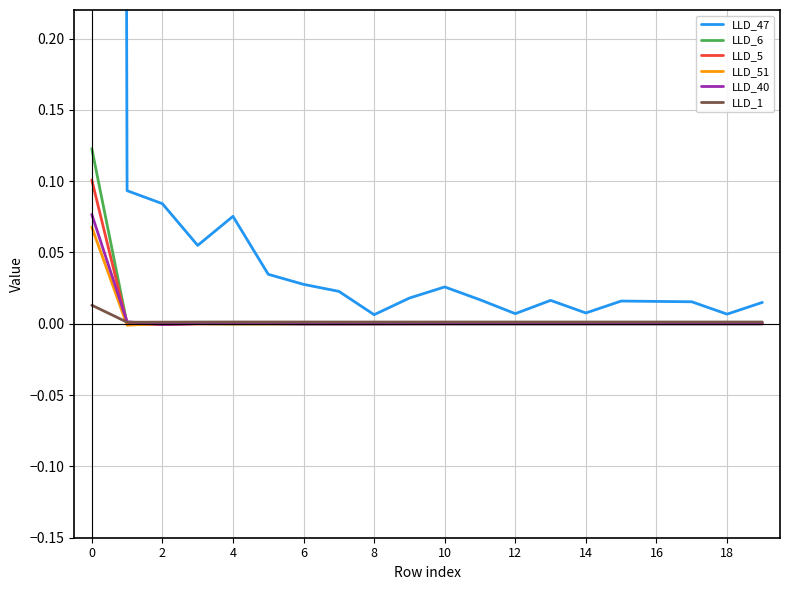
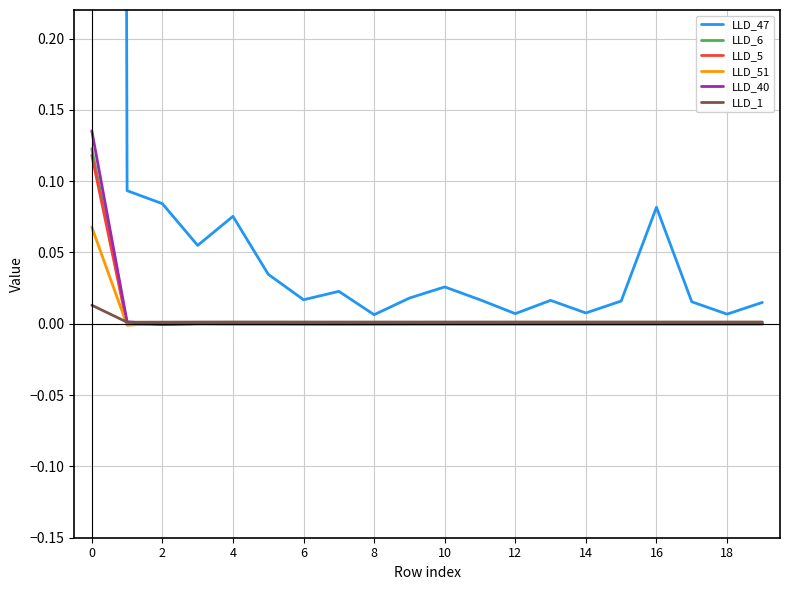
LLD_5, 0: 0.101 -> 0.118
LLD_40, 0: 0.077 -> 0.135
LLD_47, 6: 0.028 -> 0.017
LLD_47, 16: 0.016 -> 0.082
